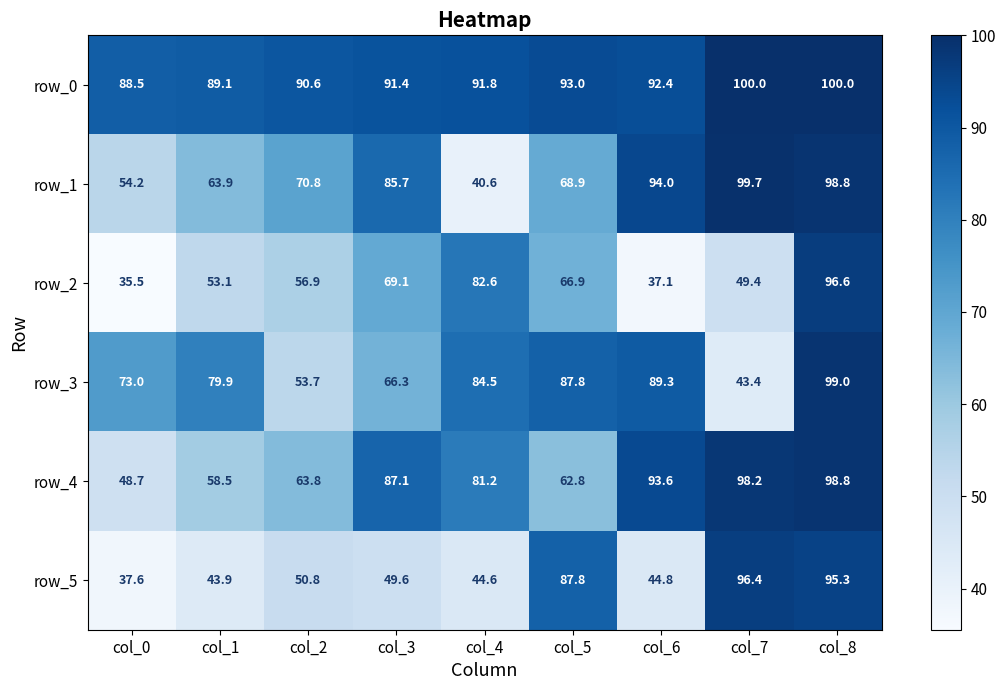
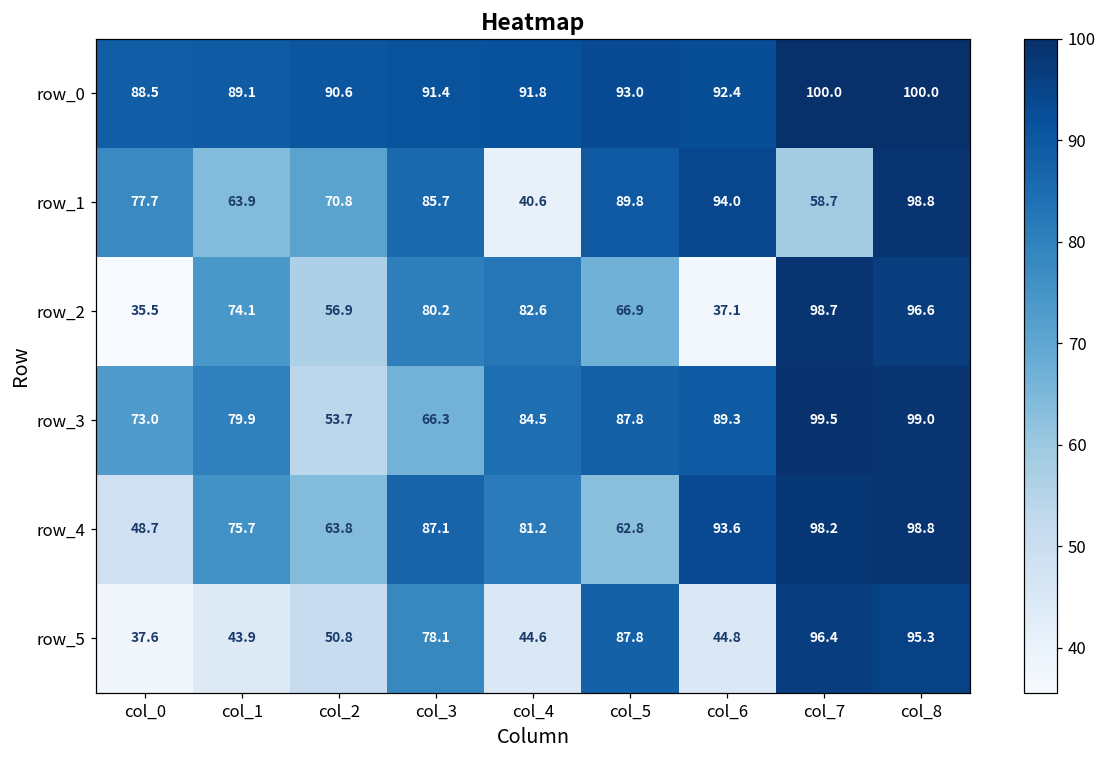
row_1, col_0: 54.2 -> 77.7
row_1, col_5: 68.9 -> 89.8
row_1, col_7: 99.7 -> 58.7
row_2, col_1: 53.1 -> 74.1
row_2, col_3: 69.1 -> 80.2
row_2, col_7: 49.4 -> 98.7
row_3, col_7: 43.4 -> 99.5
row_4, col_1: 58.5 -> 75.7
row_5, col_3: 49.6 -> 78.1
